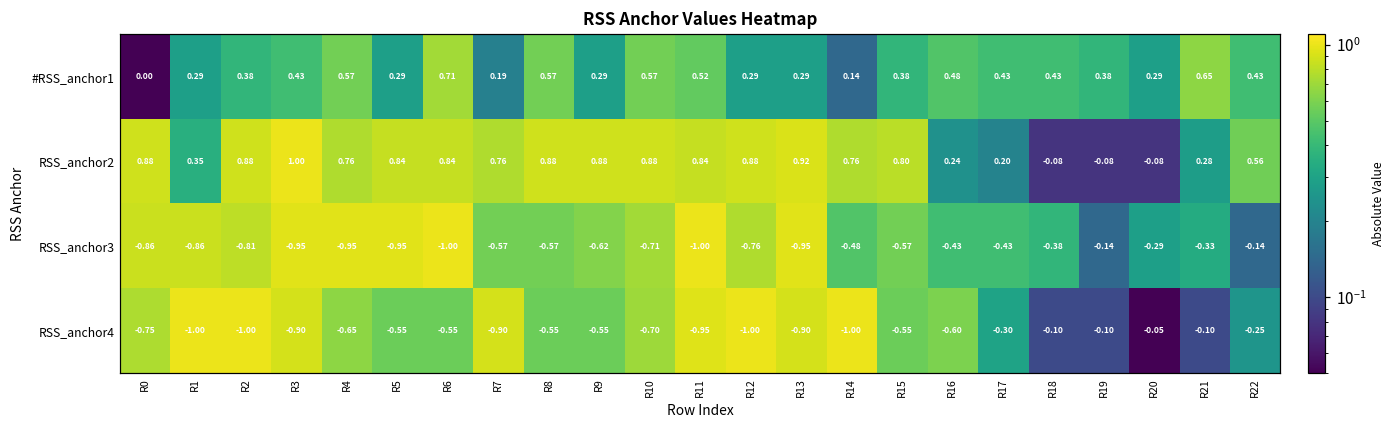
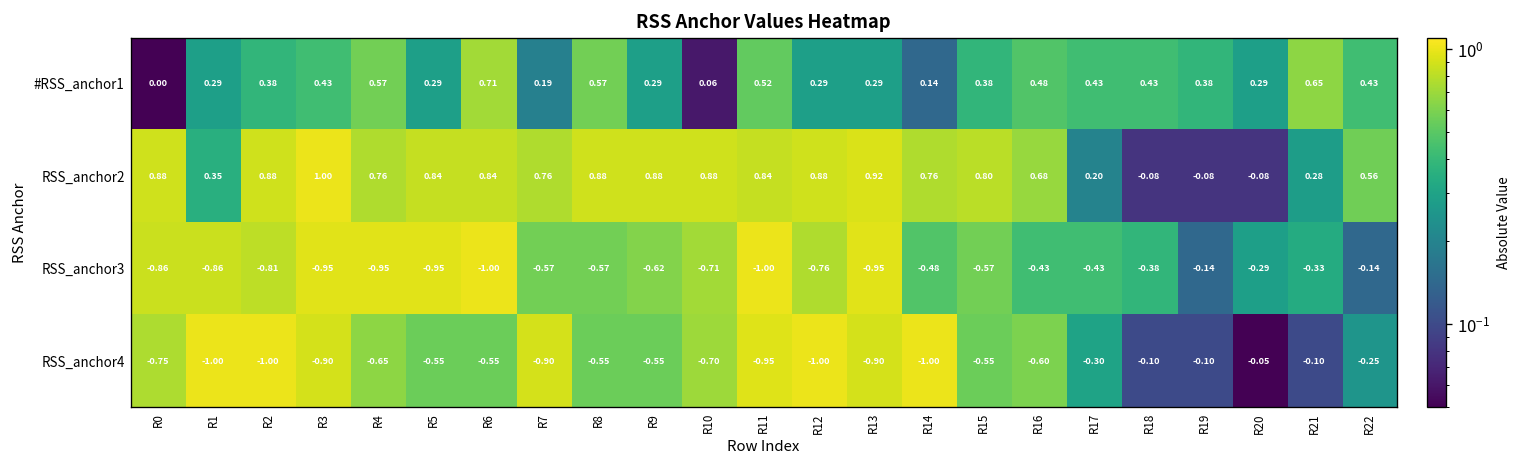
#RSS_anchor1, R10: 0.57 -> 0.06
RSS_anchor2, R16: 0.24 -> 0.68
